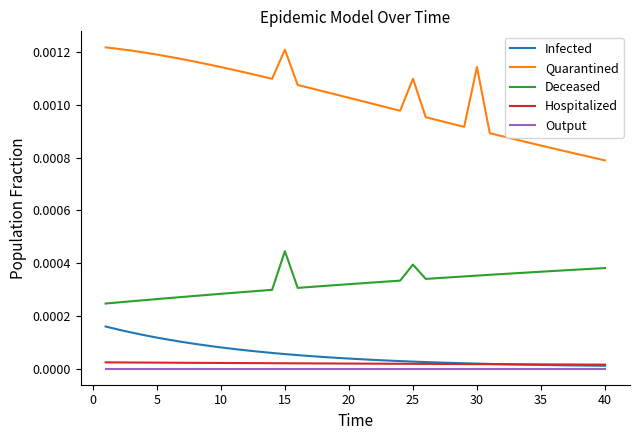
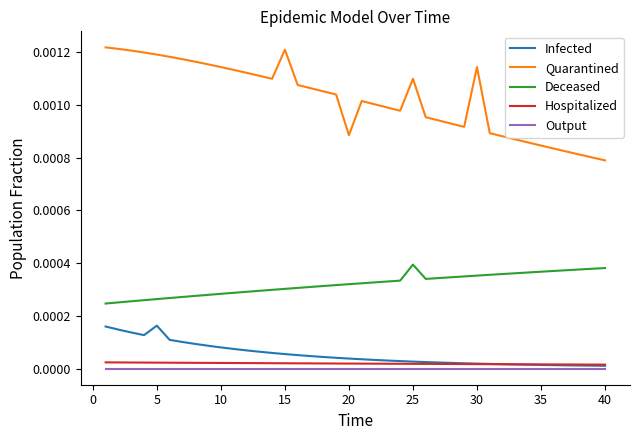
Infected, 5: 0.00012 -> 0.00016
Deceased, 15: 0.00045 -> 0.00030
Quarantined, 20: 0.00103 -> 0.00089
